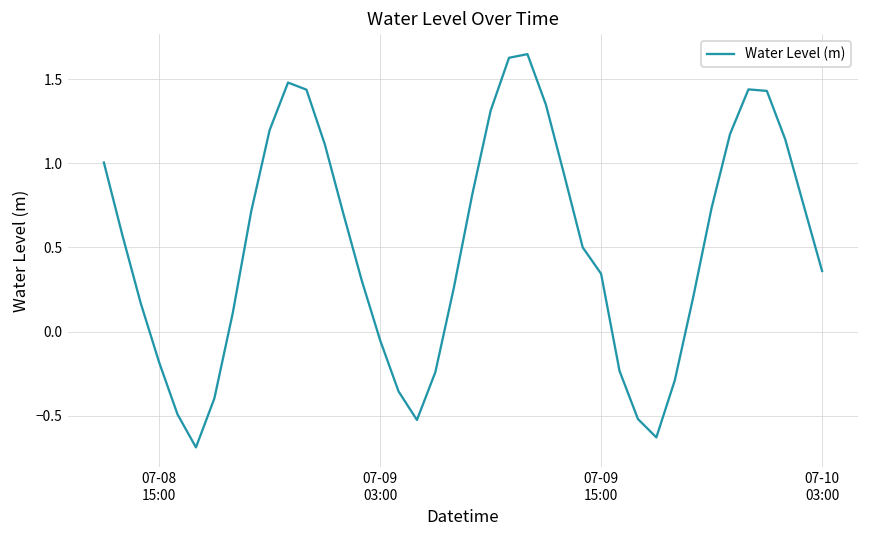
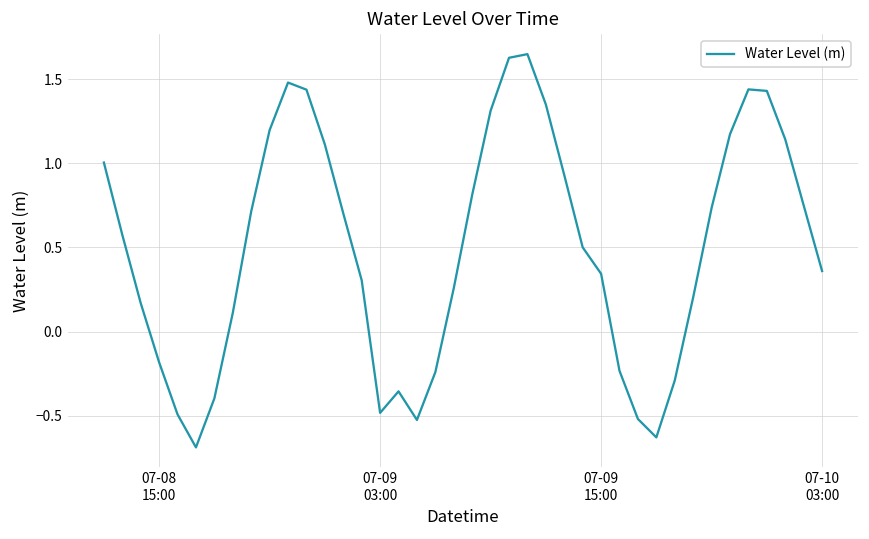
07-09 03:00: -0.05 -> -0.48
